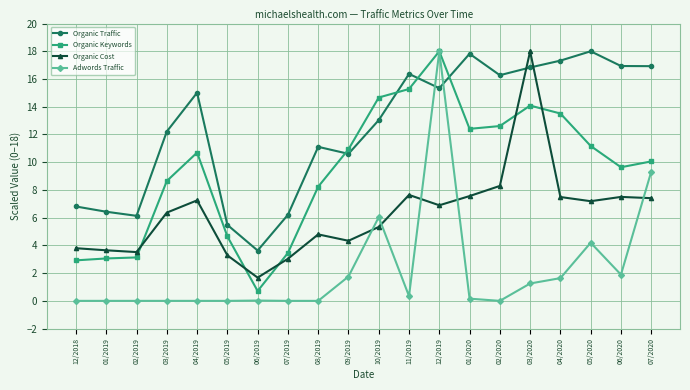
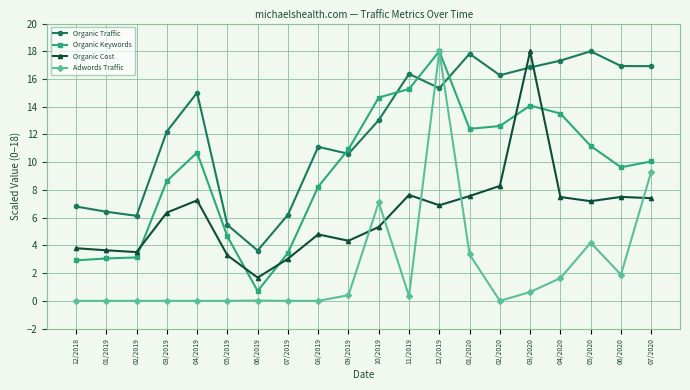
Adwords Traffic, 09/2019: 1.8 -> 0.4
Adwords Traffic, 10/2019: 6.0 -> 7.1
Adwords Traffic, 01/2020: 0.2 -> 3.3
Adwords Traffic, 03/2020: 1.3 -> 0.6
